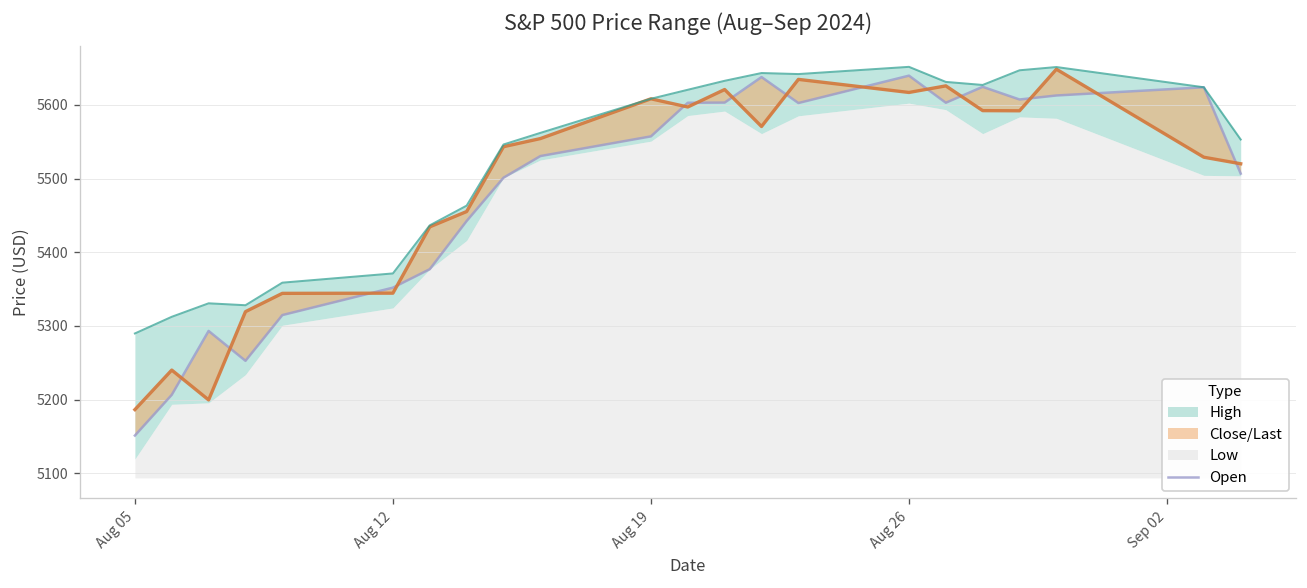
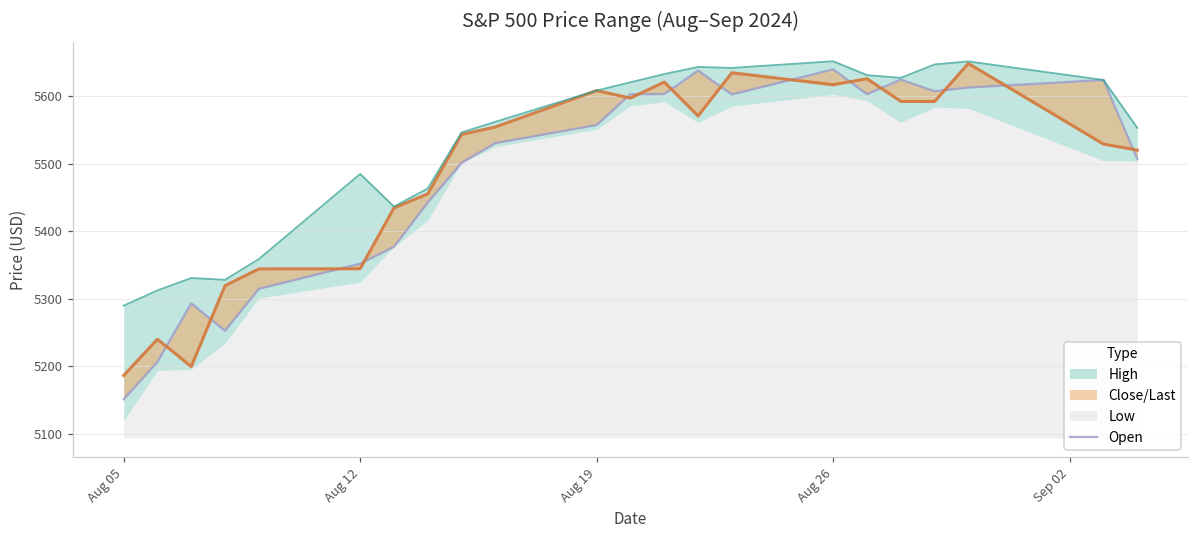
High, Aug 12: 5370 -> 5480
